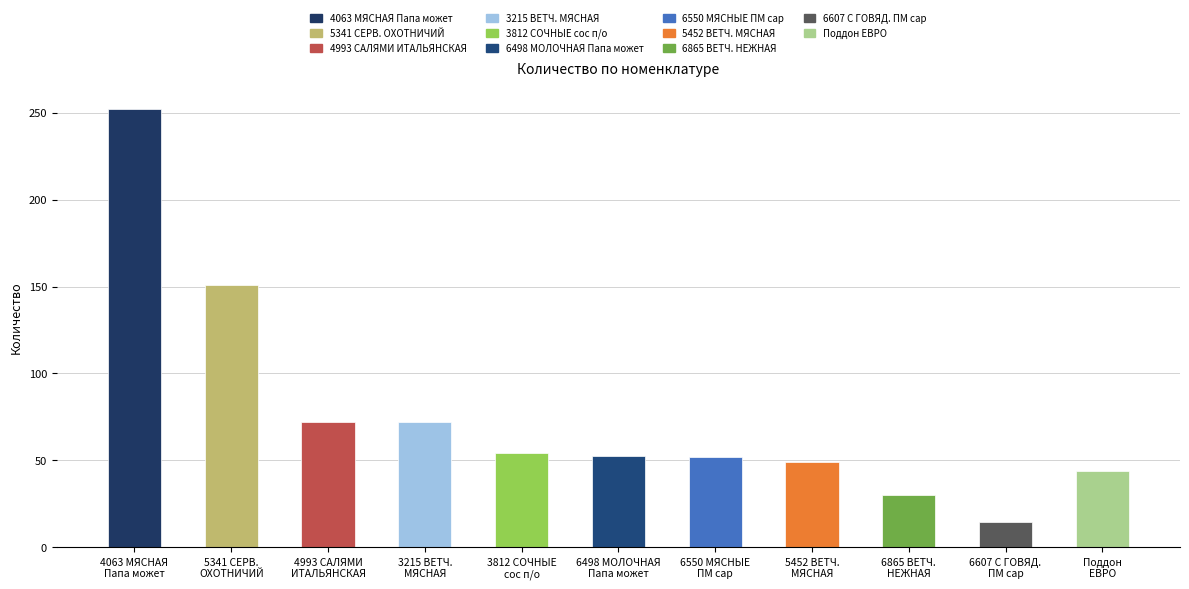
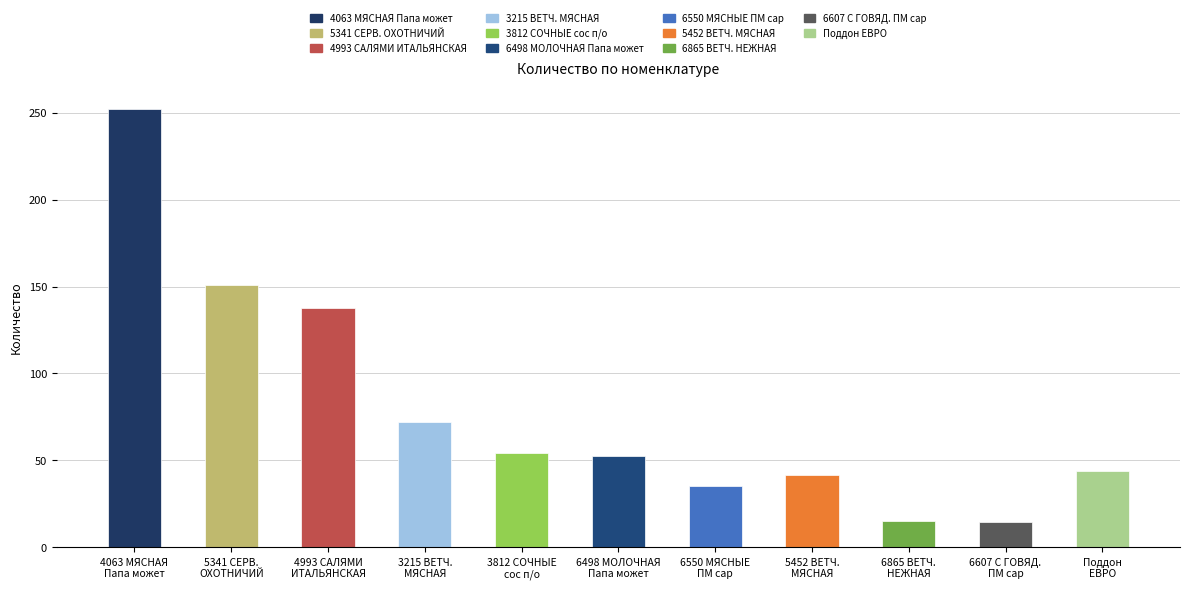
4993 САЛЯМИ ИТАЛЬЯНСКАЯ: 72 -> 138
6550 МЯСНЫЕ ПМ сар: 52 -> 35
5452 ВЕТЧ. МЯСНАЯ: 49 -> 42
6865 ВЕТЧ. НЕЖНАЯ: 30 -> 15
